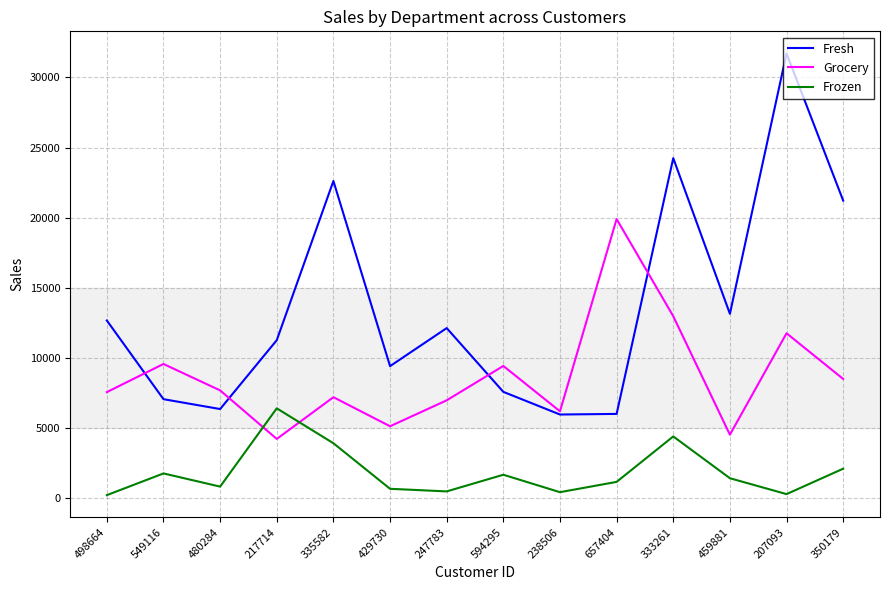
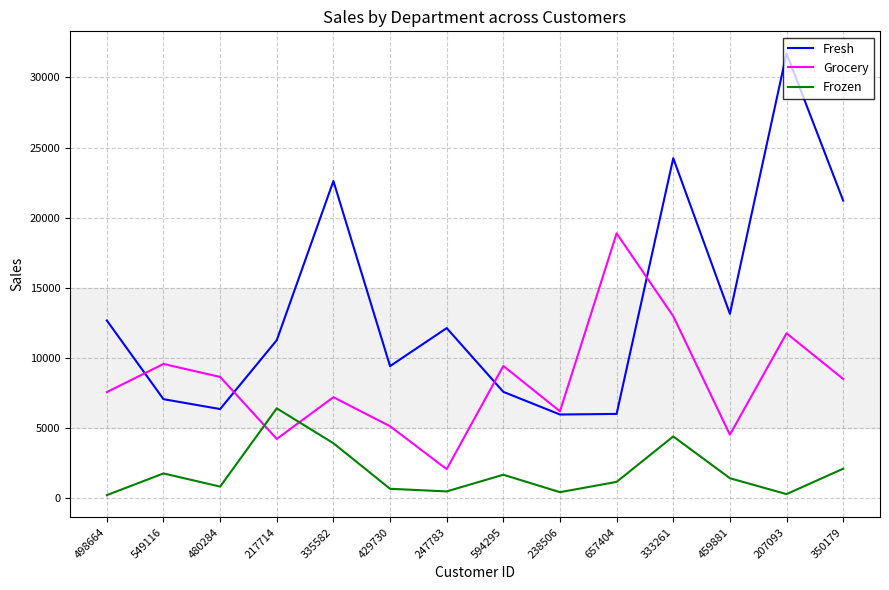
Grocery, 480284: 7700 -> 8600
Grocery, 247783: 7000 -> 2100
Grocery, 657404: 19900 -> 18900
